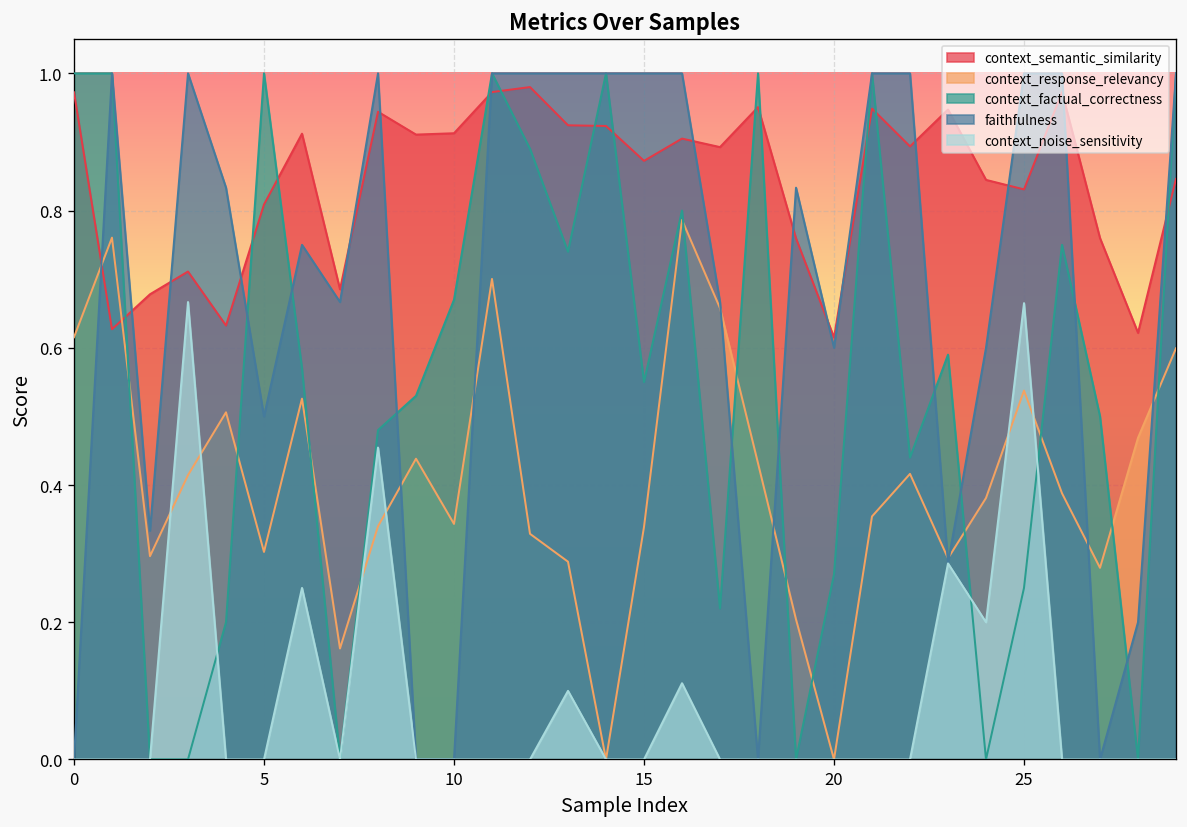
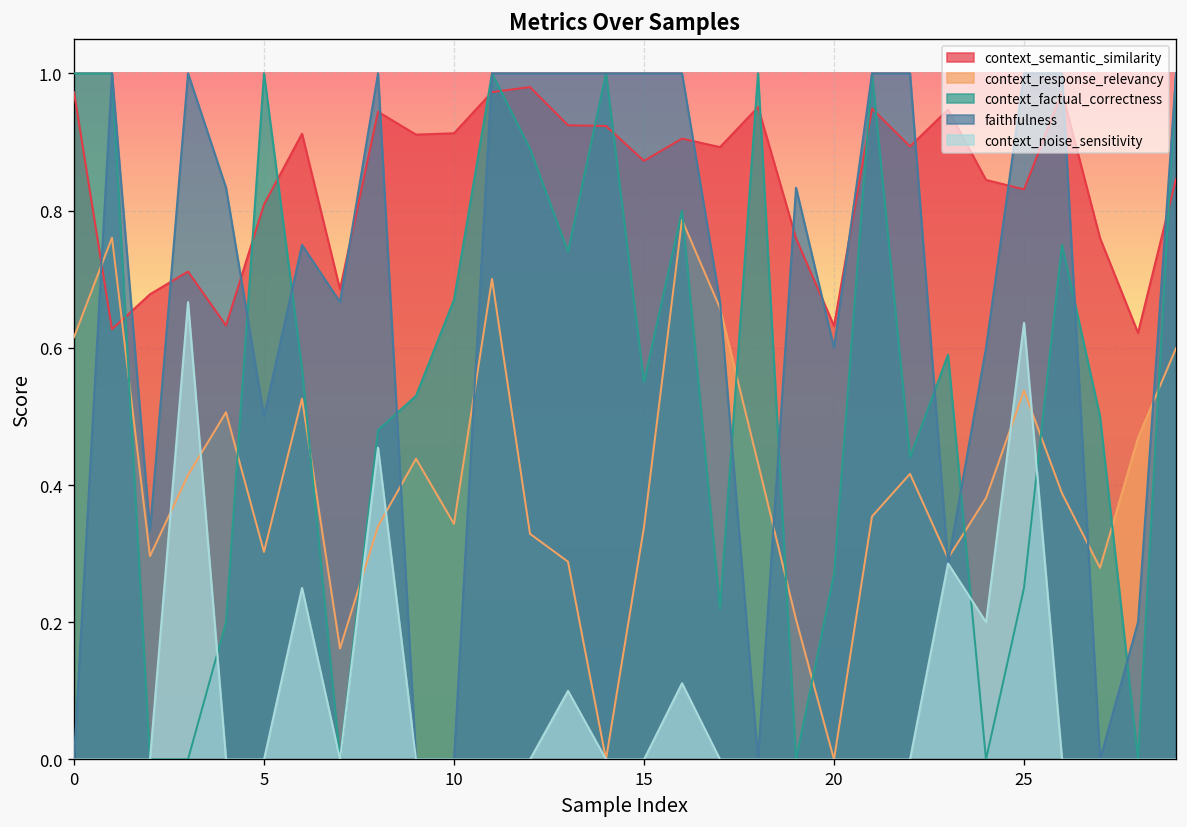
context_semantic_similarity, 20: 0.61 -> 0.63
context_noise_sensitivity, 25: 0.67 -> 0.64
